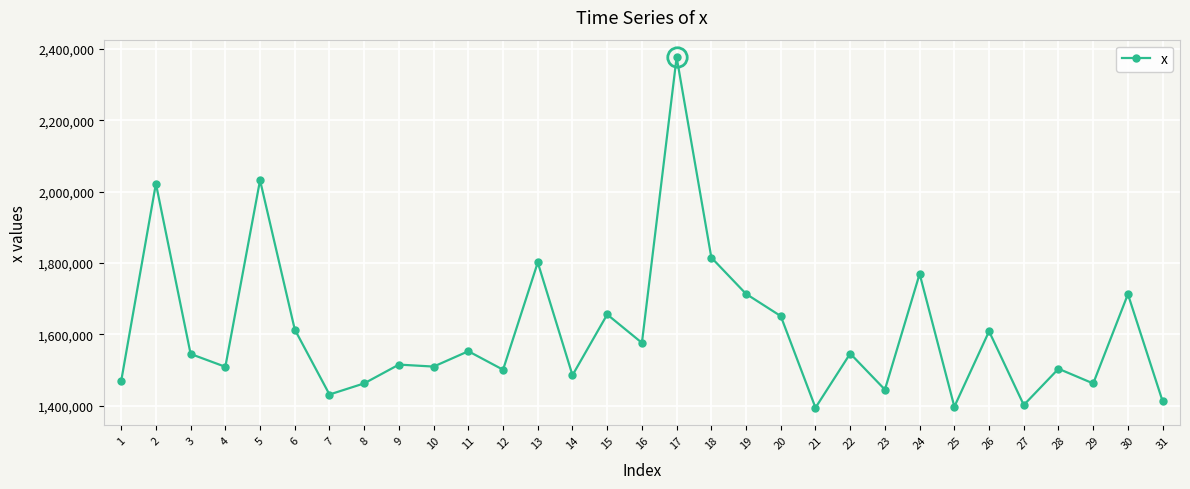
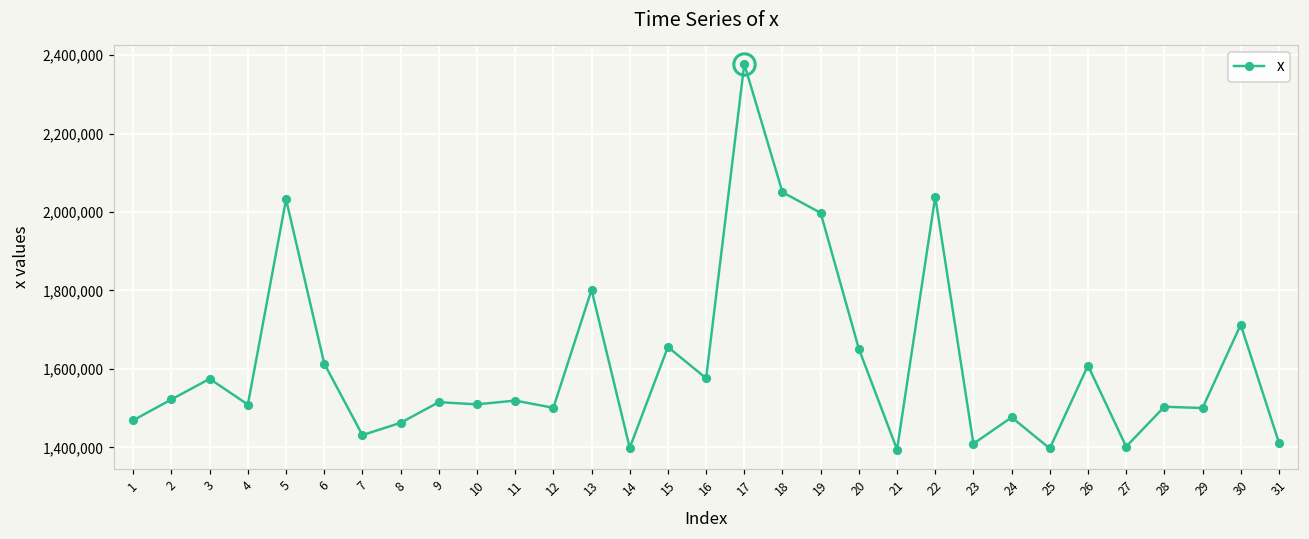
x, 2: 2,020,000 -> 1,520,000
x, 3: 1,550,000 -> 1,570,000
x, 11: 1,550,000 -> 1,520,000
x, 14: 1,490,000 -> 1,400,000
x, 18: 1,820,000 -> 2,050,000
x, 19: 1,710,000 -> 2,000,000
x, 22: 1,550,000 -> 2,040,000
x, 23: 1,450,000 -> 1,410,000
x, 24: 1,770,000 -> 1,480,000
x, 29: 1,460,000 -> 1,500,000
